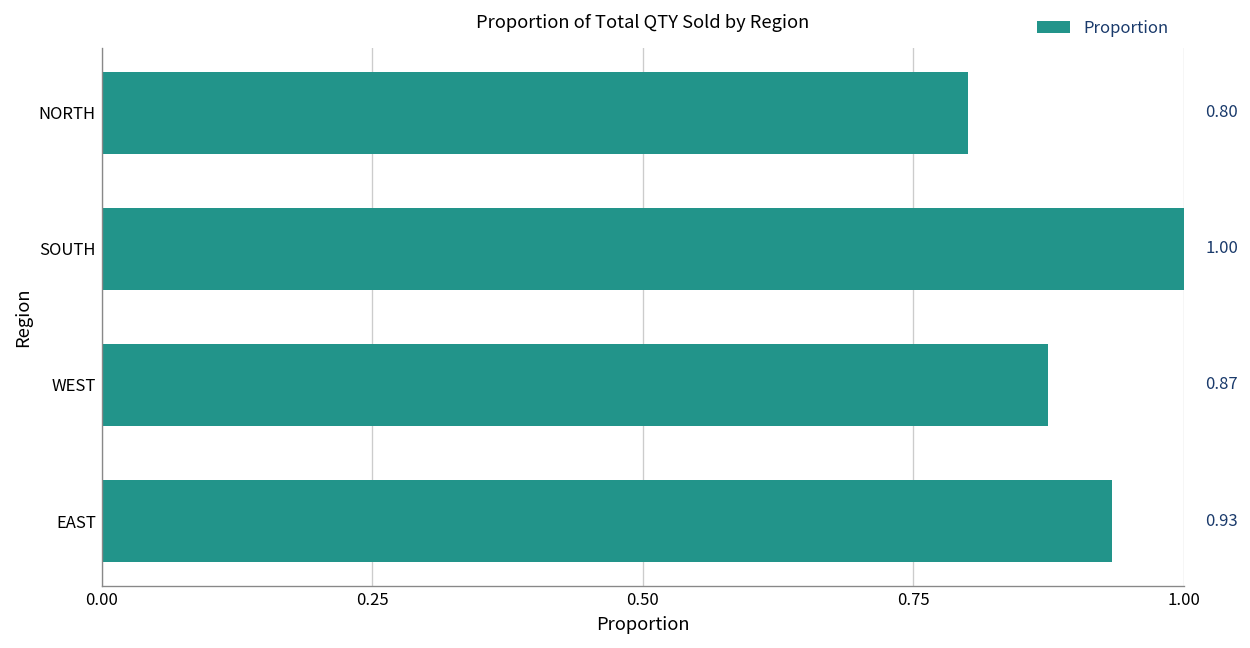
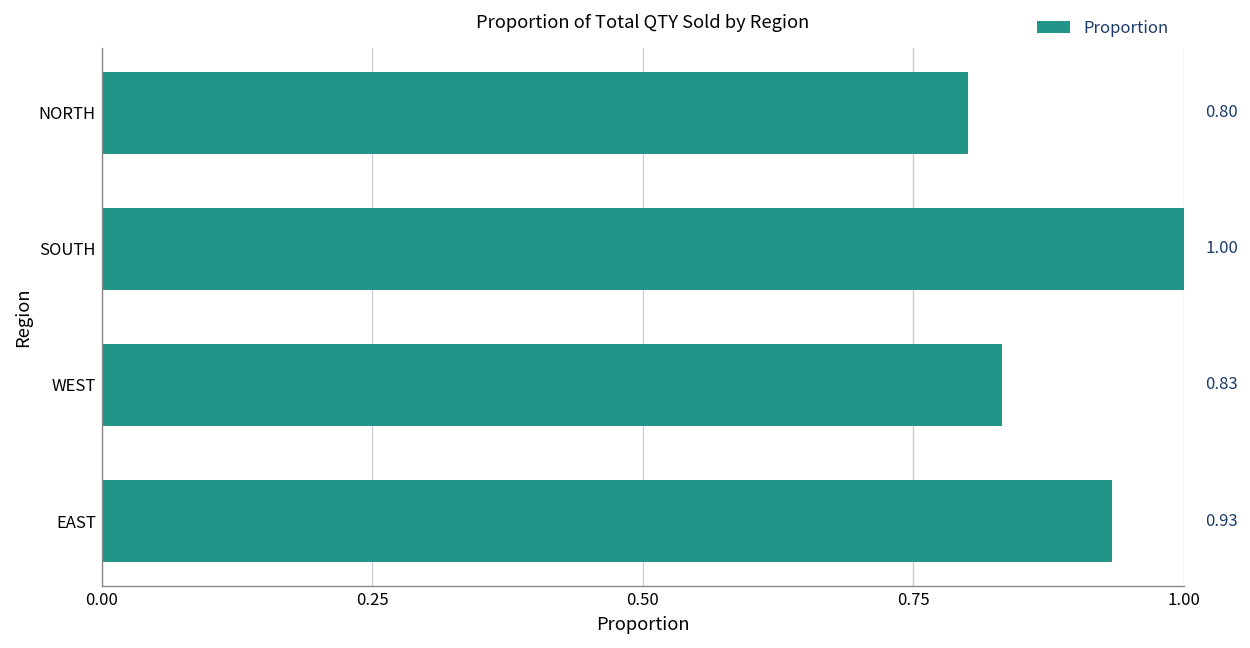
WEST: 0.87 -> 0.83
